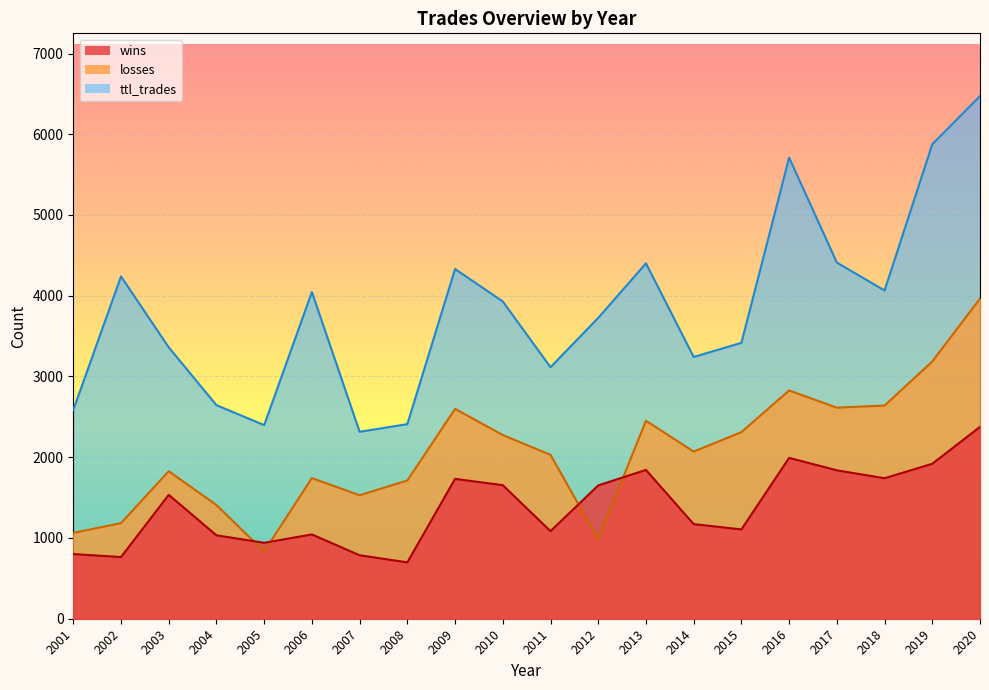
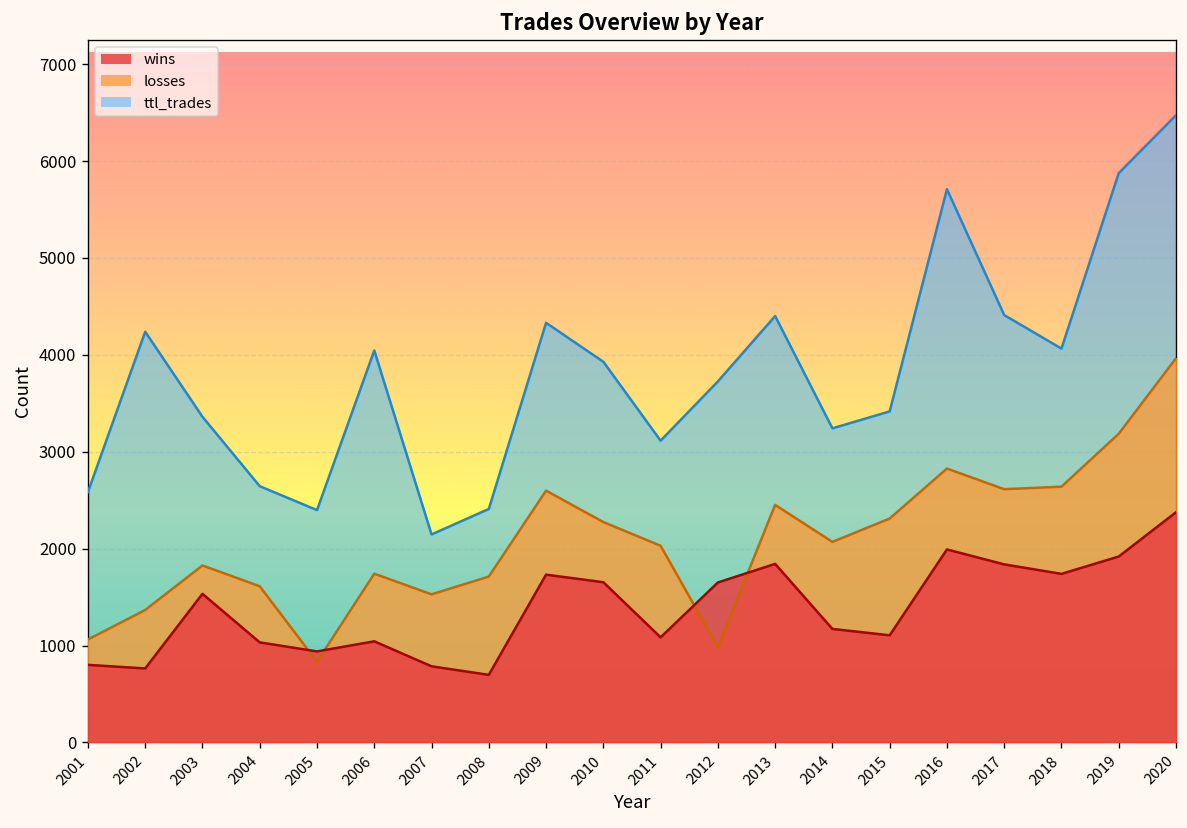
losses, 2002: 1200 -> 1400
losses, 2004: 1400 -> 1600
ttl_trades, 2007: 2300 -> 2100
